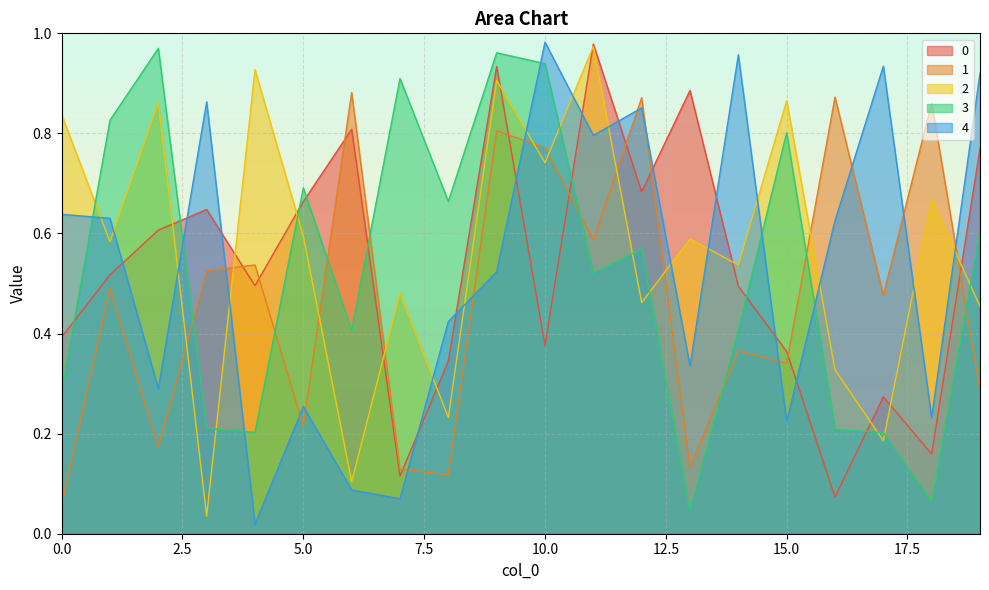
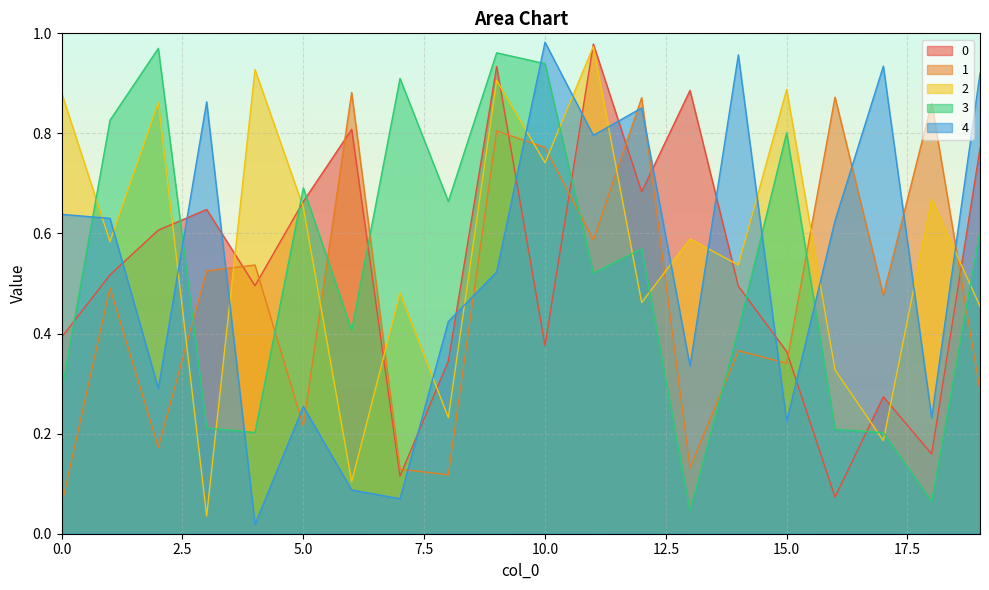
2, 0.0: 0.84 -> 0.88
2, 5.0: 0.59 -> 0.65
2, 15.0: 0.87 -> 0.89
